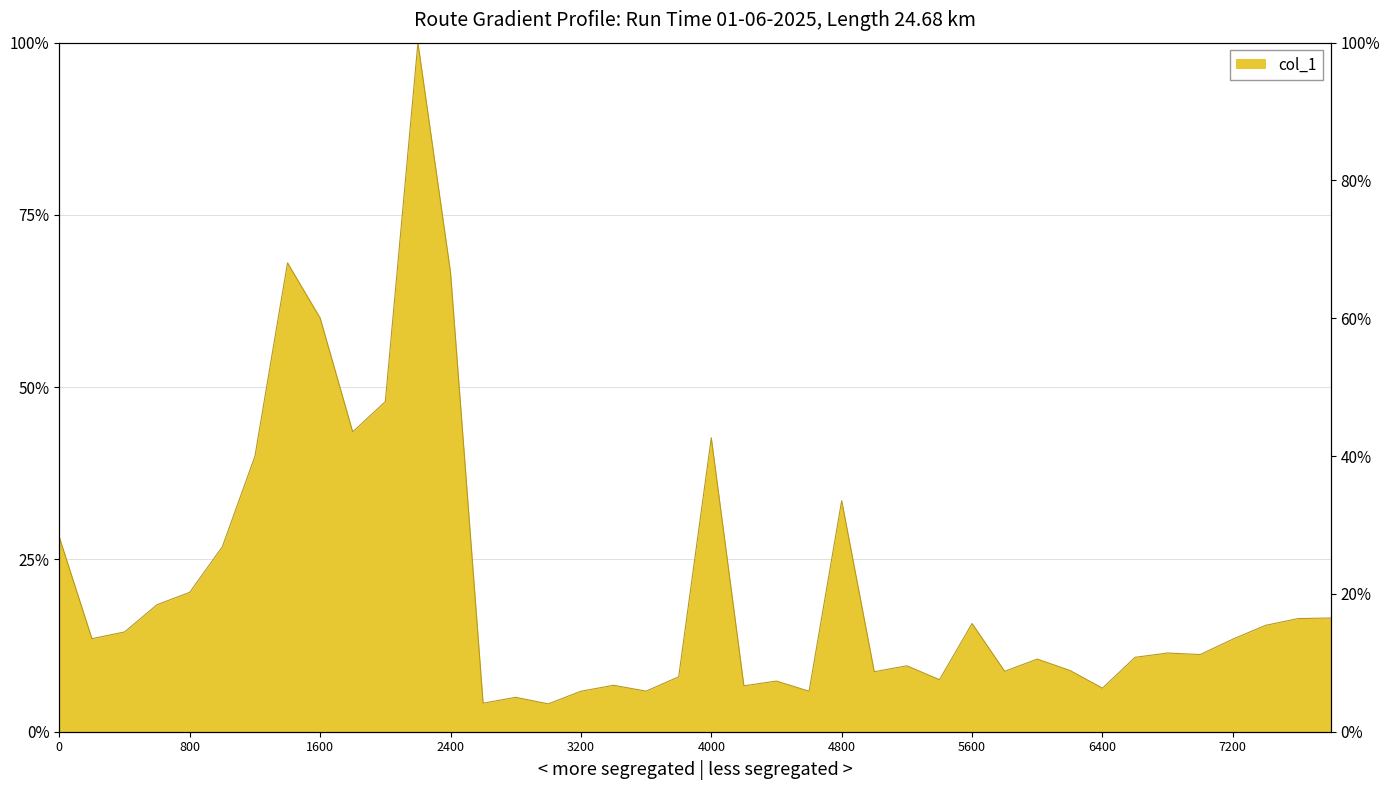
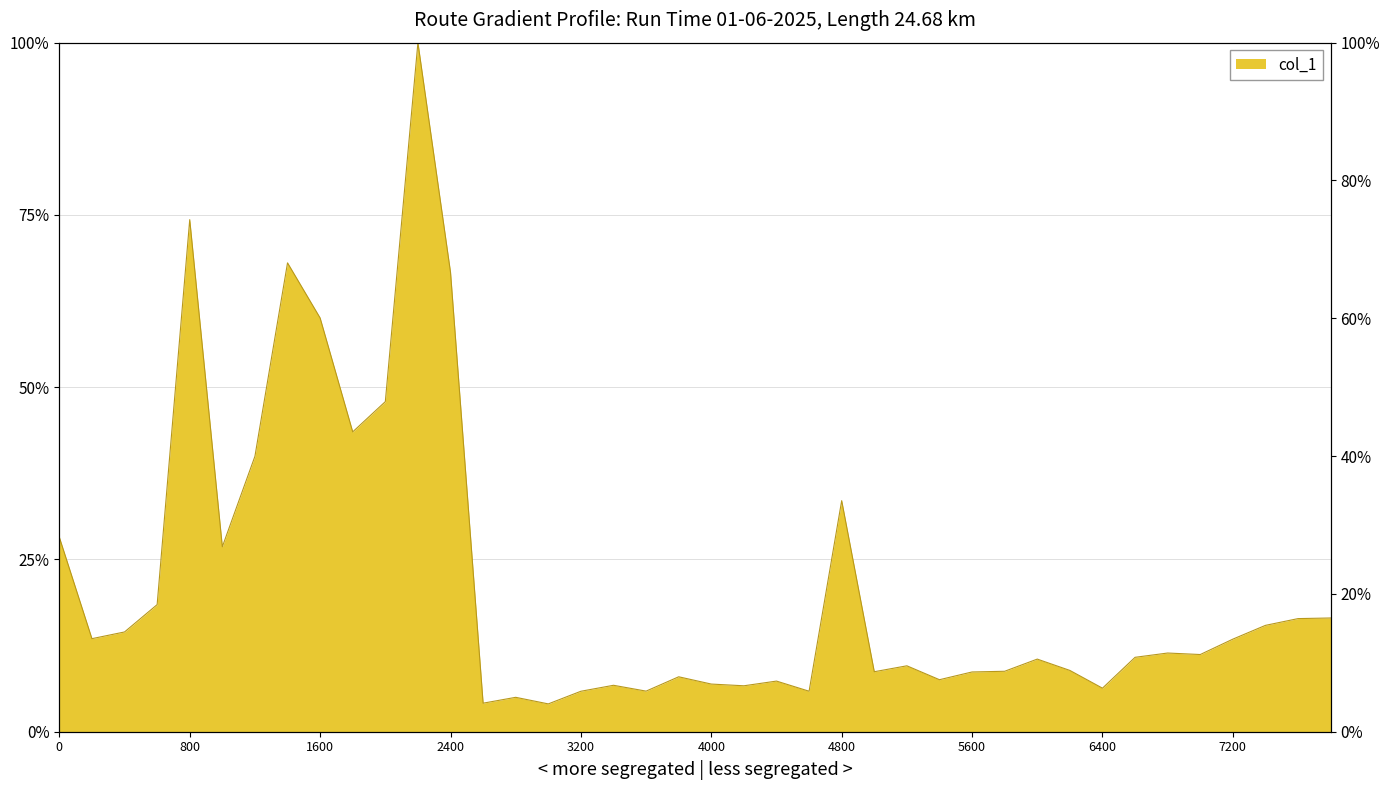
800: 20% -> 74%
4000: 43% -> 7%
5600: 16% -> 9%
